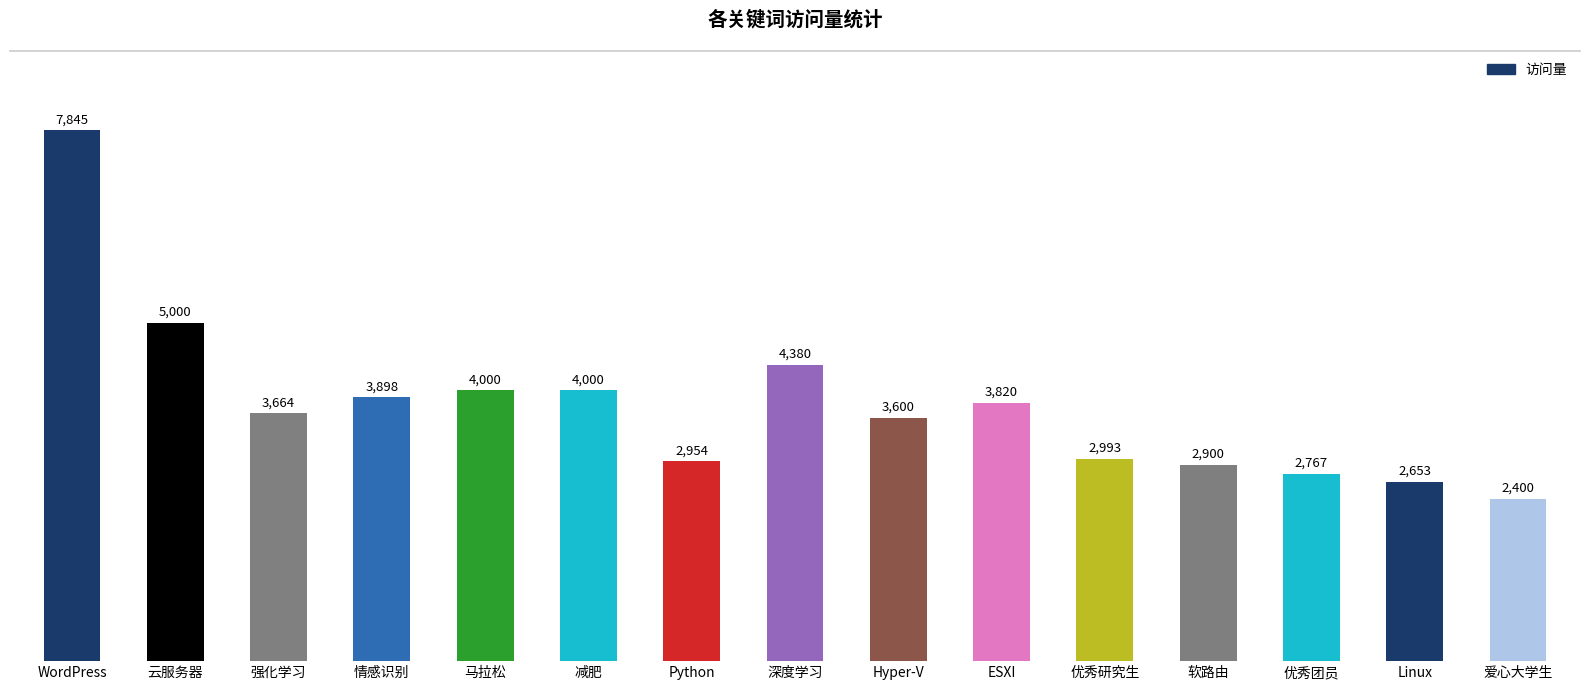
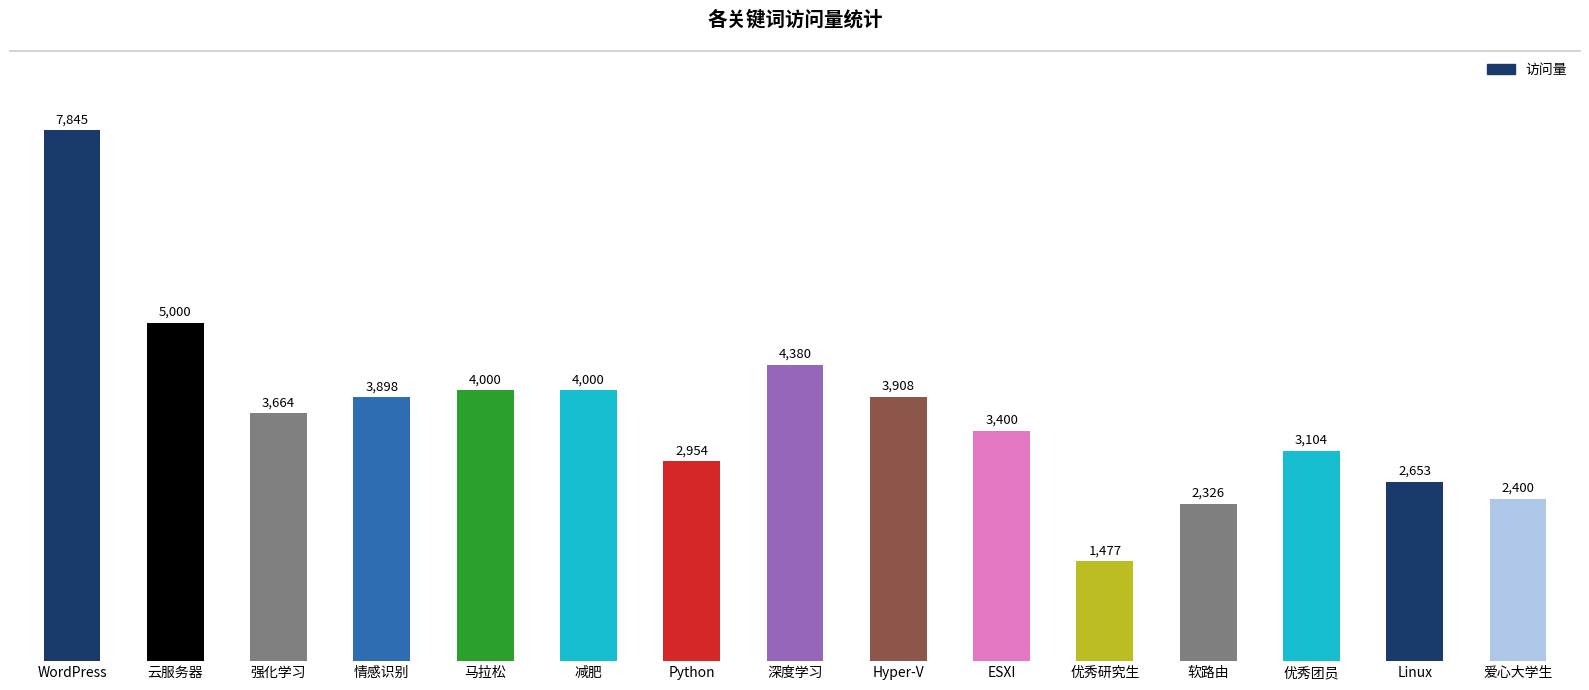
Hyper-V: 3,600 -> 3,908
ESXI: 3,820 -> 3,400
优秀研究生: 2,993 -> 1,477
软路由: 2,900 -> 2,326
优秀团员: 2,767 -> 3,104
